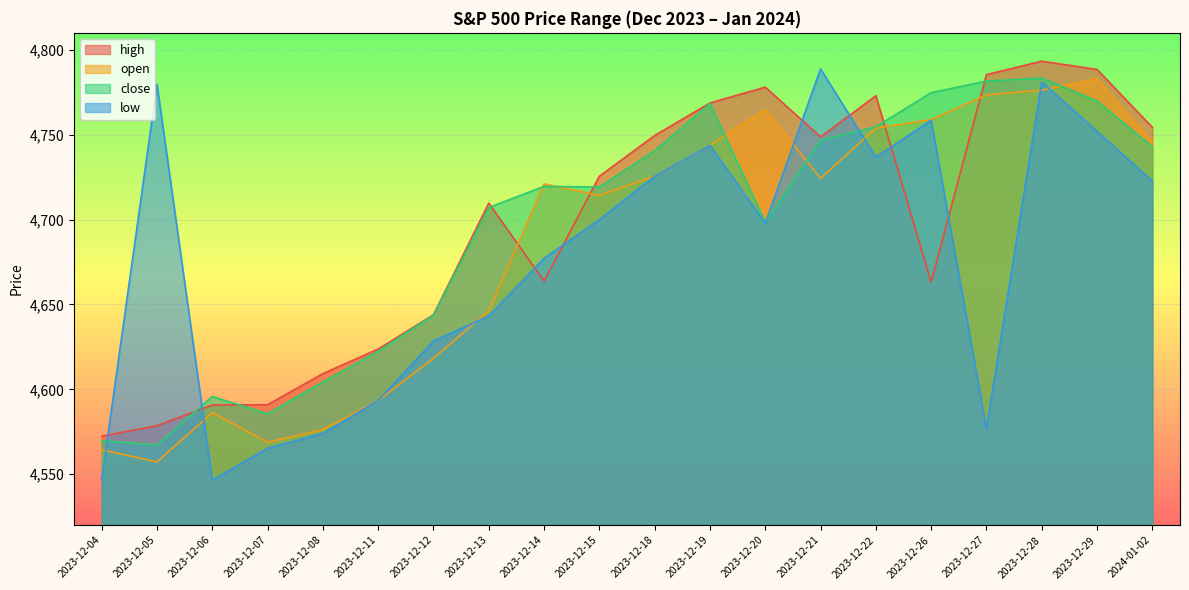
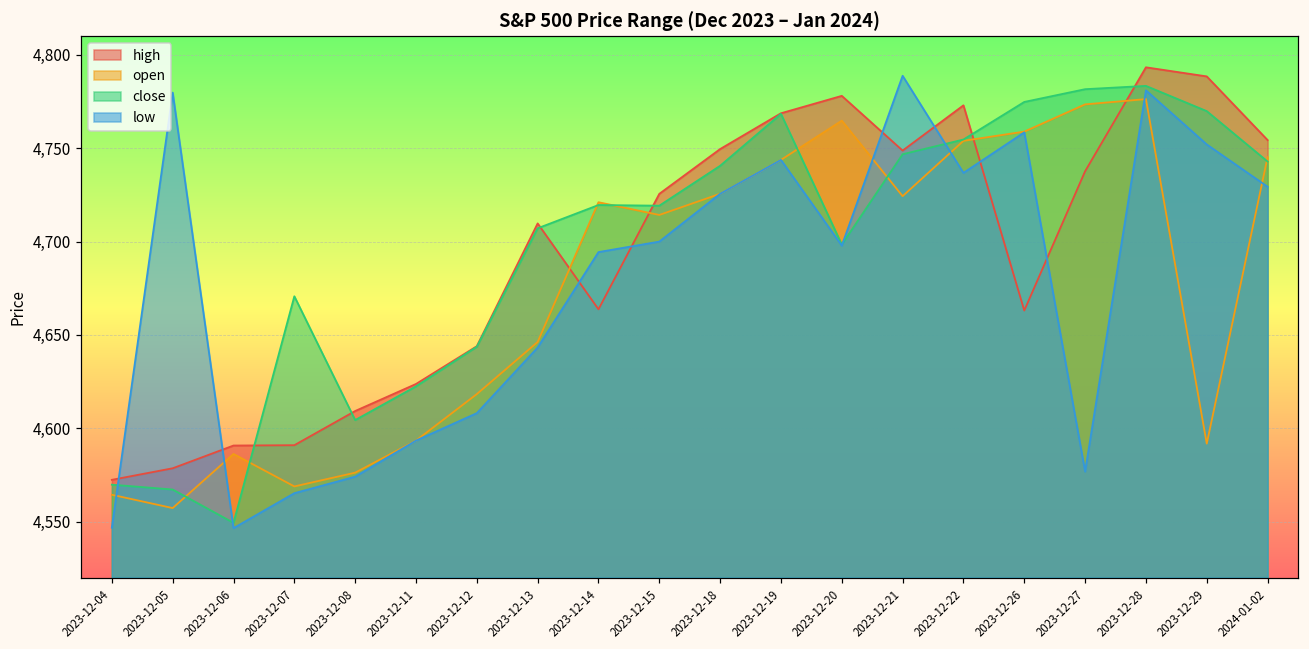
close, 2023-12-06: 4,596 -> 4,549
close, 2023-12-07: 4,586 -> 4,671
low, 2023-12-12: 4,628 -> 4,608
low, 2023-12-14: 4,677 -> 4,694
high, 2023-12-27: 4,785 -> 4,738
open, 2023-12-29: 4,783 -> 4,592
low, 2024-01-02: 4,723 -> 4,729
